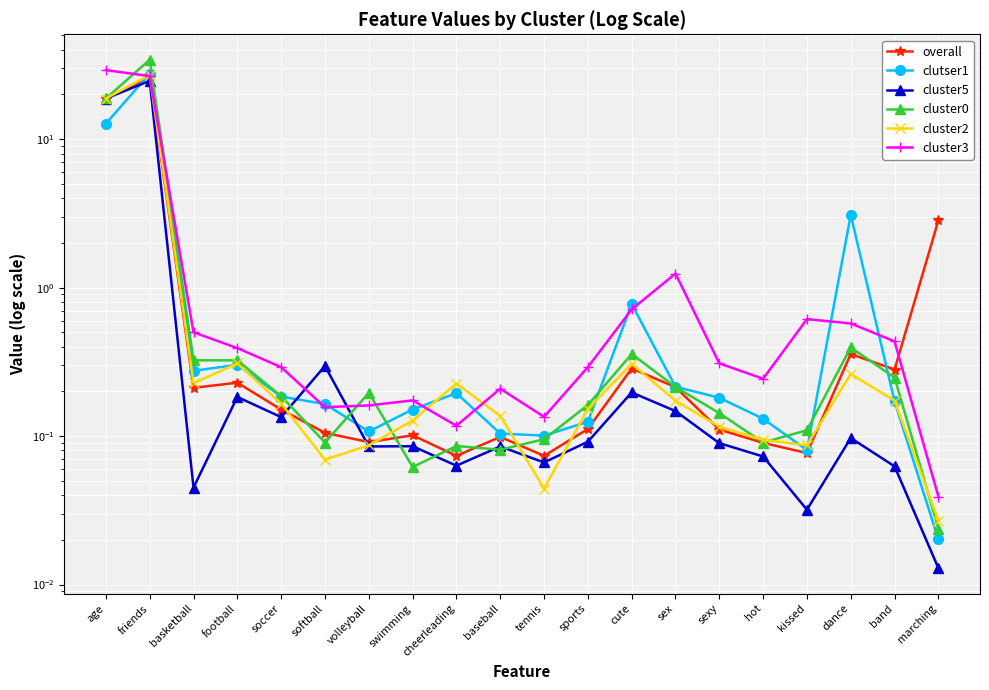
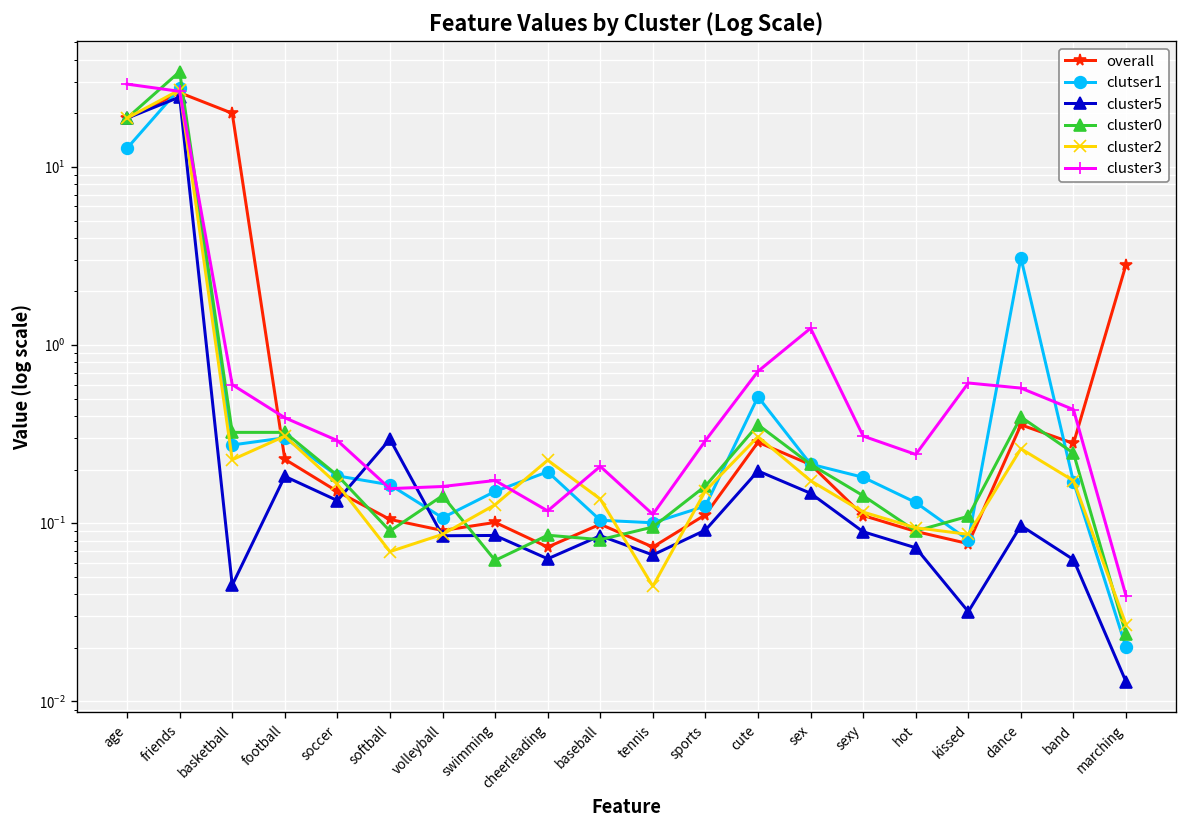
overall, basketball: 0.21 -> 20
cluster3, basketball: 0.5 -> 0.6
cluster0, volleyball: 0.20 -> 0.14
cluster3, tennis: 0.13 -> 0.11
clutser1, cute: 0.8 -> 0.51
